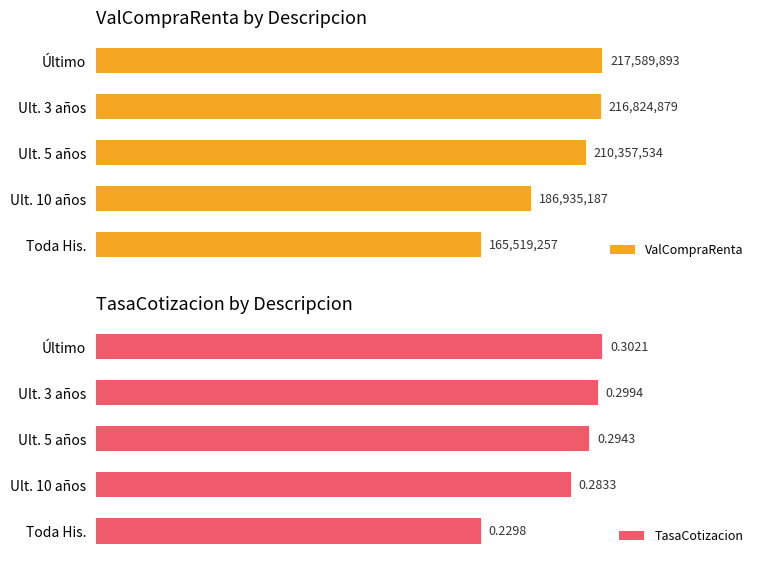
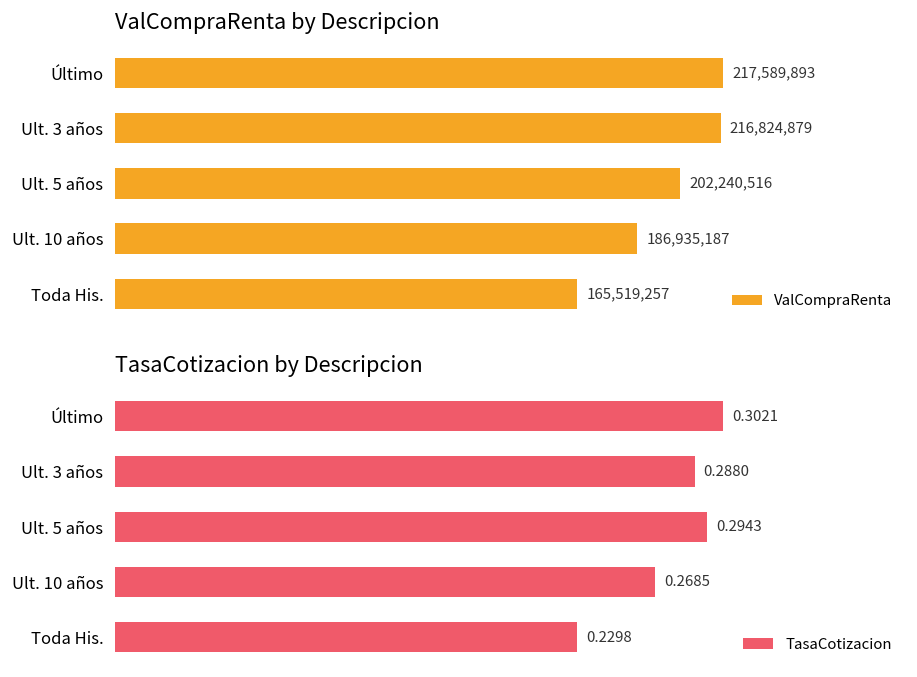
ValCompraRenta by Descripcion, Ult. 5 años: 210,357,534 -> 202,240,516
TasaCotizacion by Descripcion, Ult. 3 años: 0.2994 -> 0.2880
TasaCotizacion by Descripcion, Ult. 10 años: 0.2833 -> 0.2685
